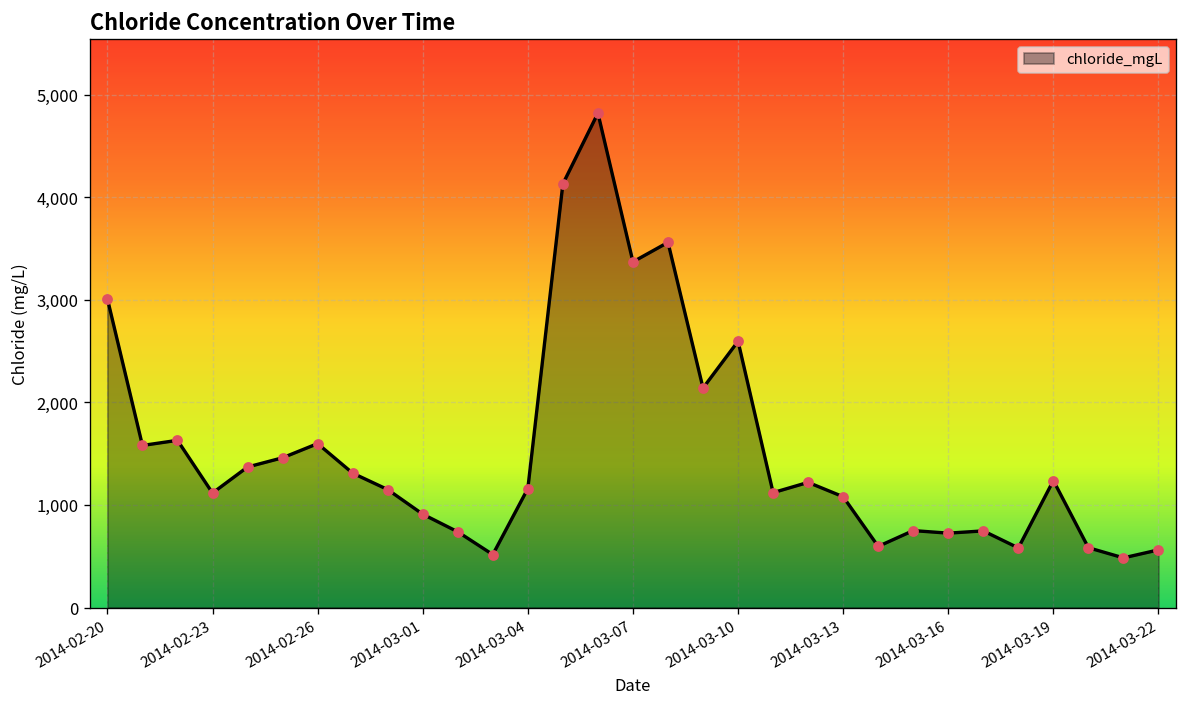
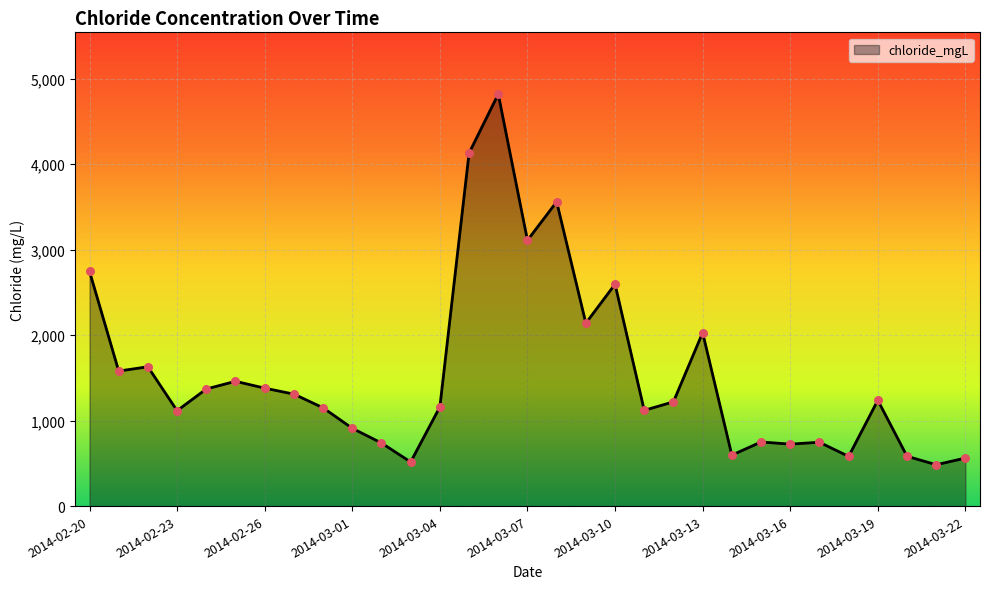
2014-02-20: 3,000 -> 2,700
2014-02-26: 1,600 -> 1,400
2014-03-07: 3,400 -> 3,100
2014-03-13: 1,100 -> 2,000
